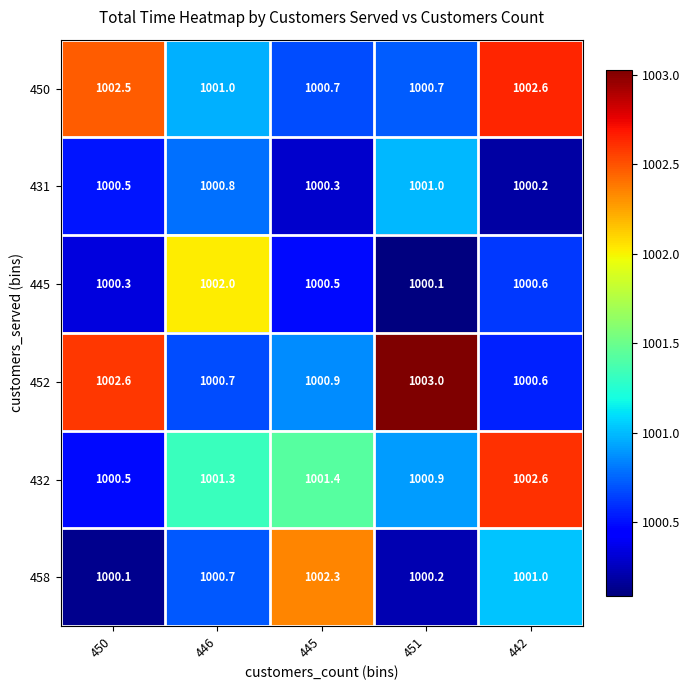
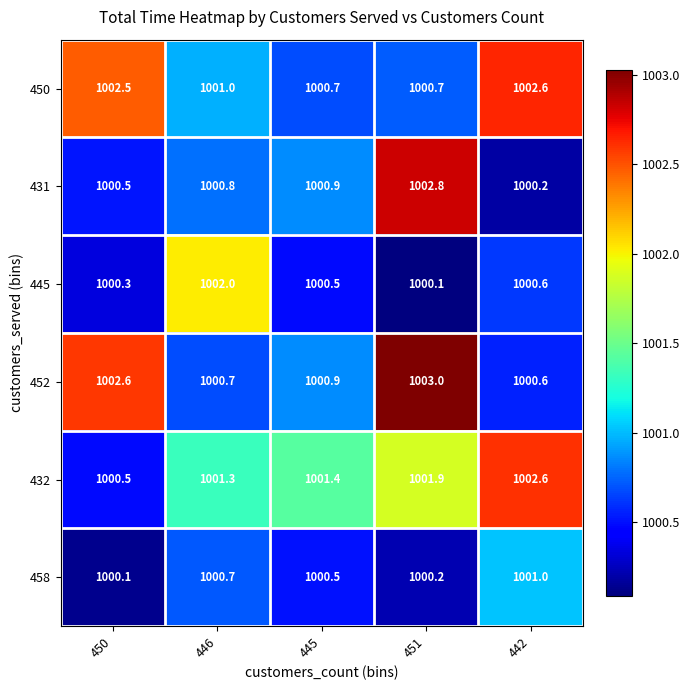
431, 445: 1000.3 -> 1000.9
431, 451: 1001.0 -> 1002.8
432, 451: 1000.9 -> 1001.9
458, 445: 1002.3 -> 1000.5
